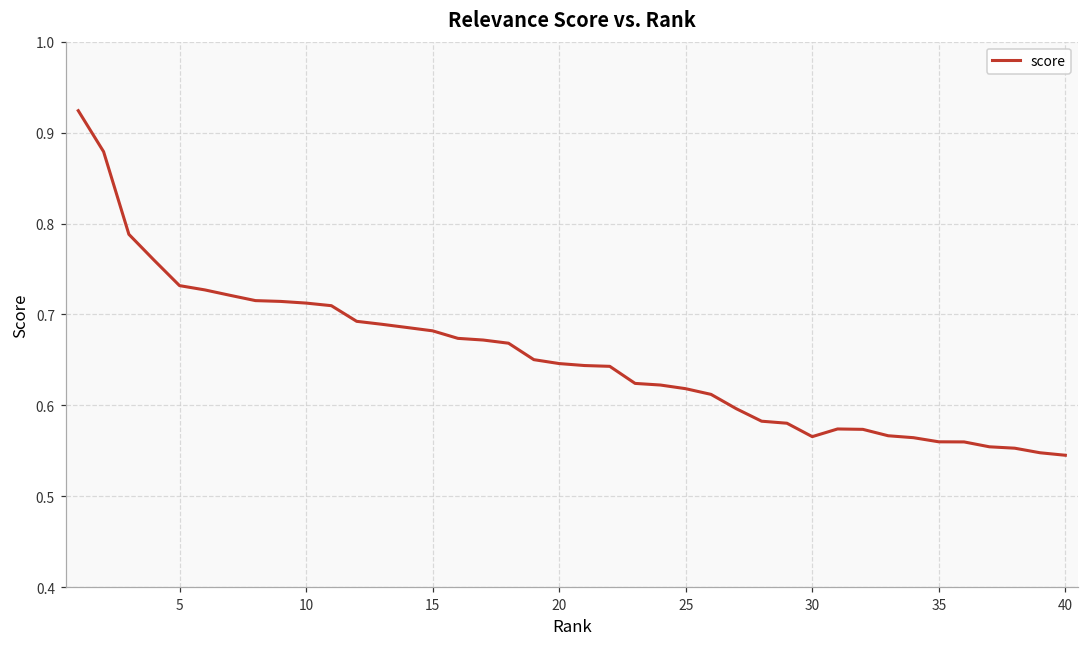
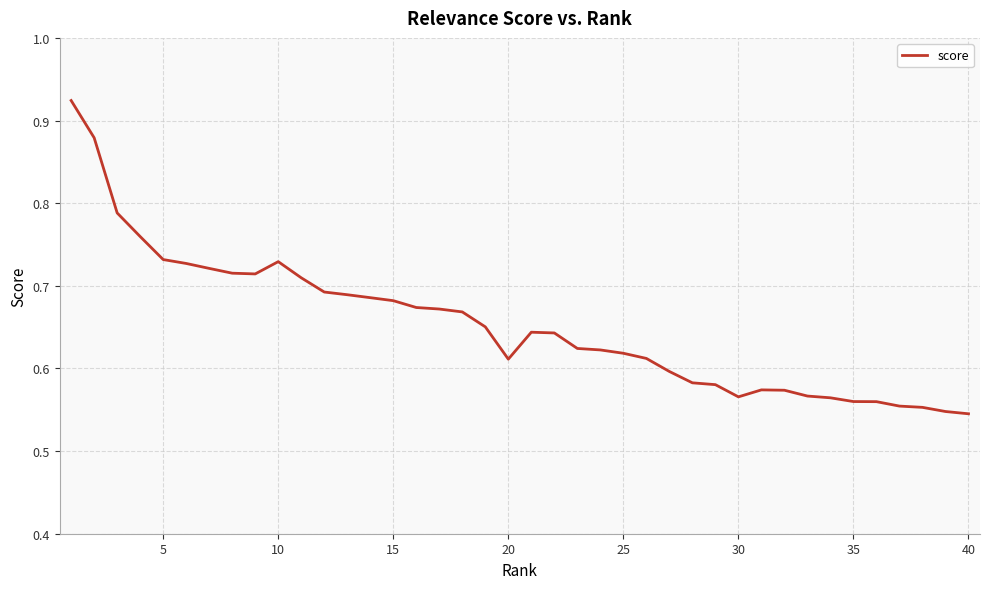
10: 0.71 -> 0.73
20: 0.65 -> 0.61
